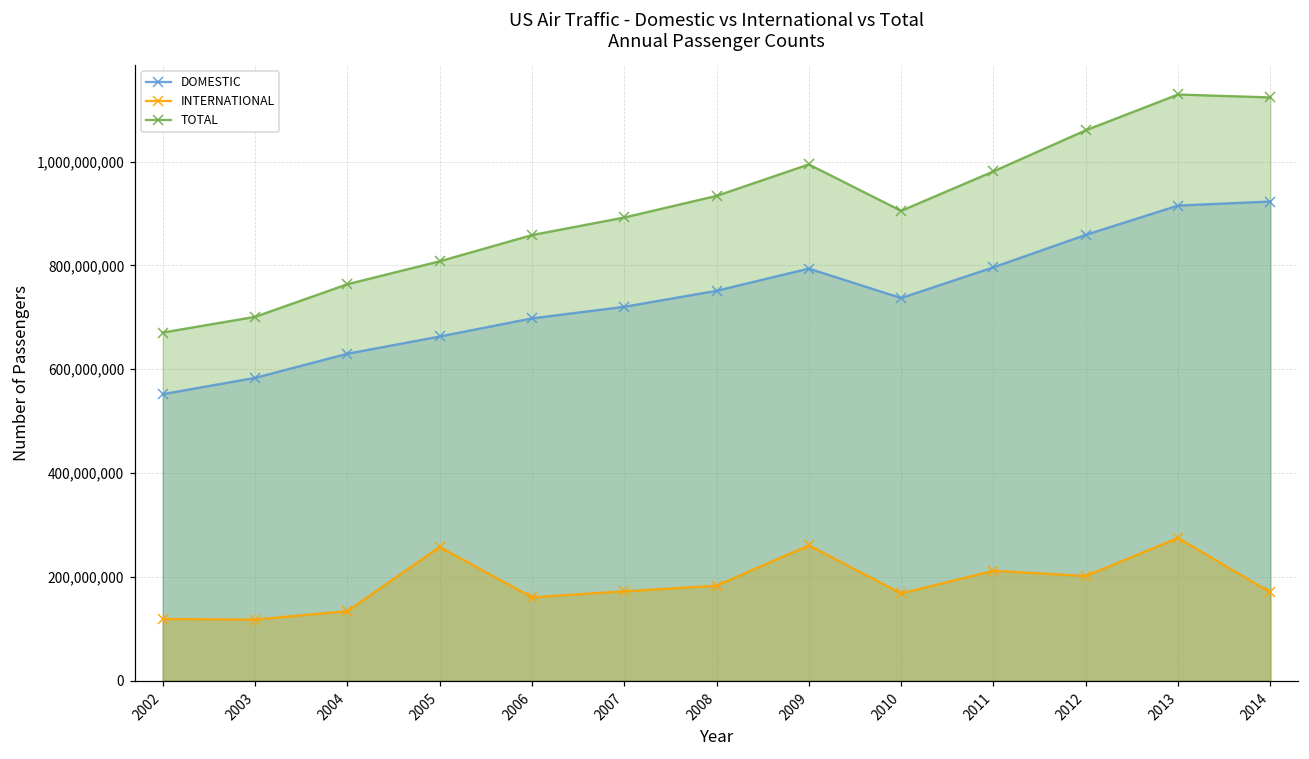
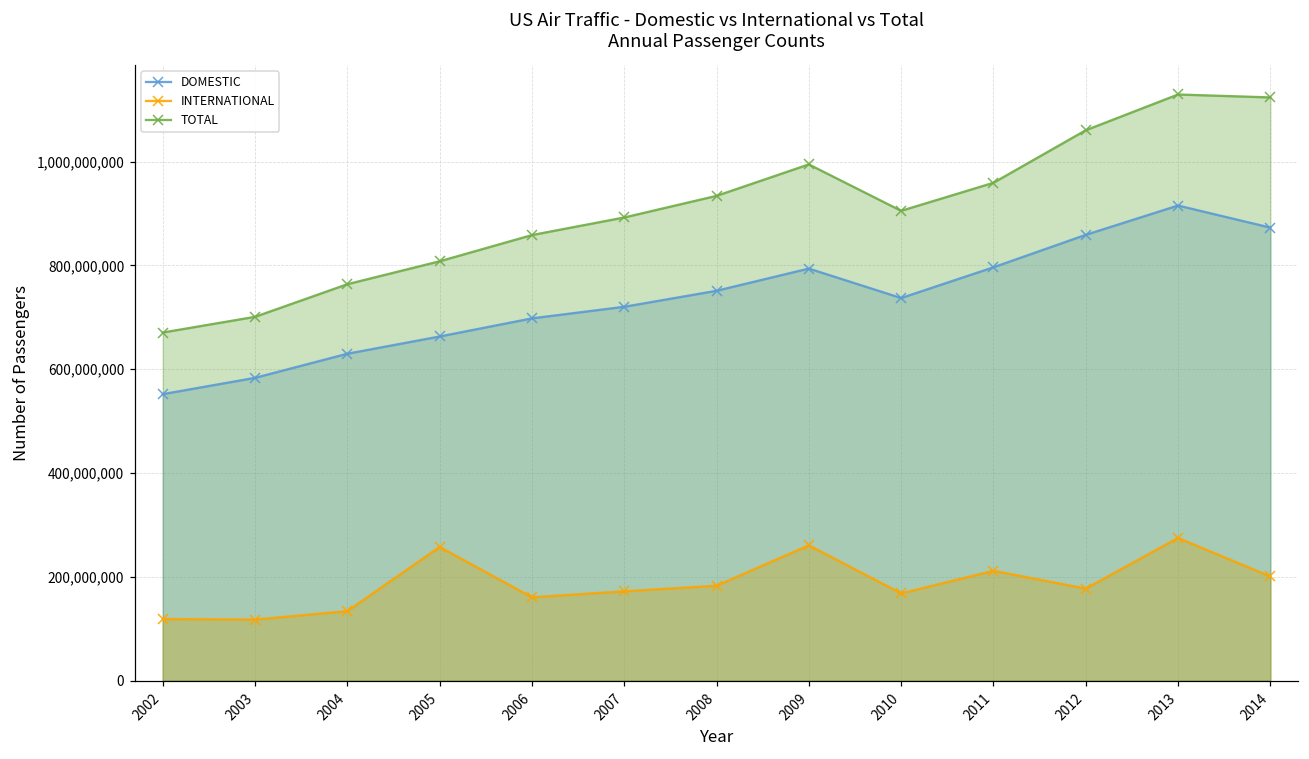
TOTAL, 2011: 980,000,000 -> 960,000,000
INTERNATIONAL, 2012: 200,000,000 -> 180,000,000
DOMESTIC, 2014: 920,000,000 -> 870,000,000
INTERNATIONAL, 2014: 170,000,000 -> 200,000,000
